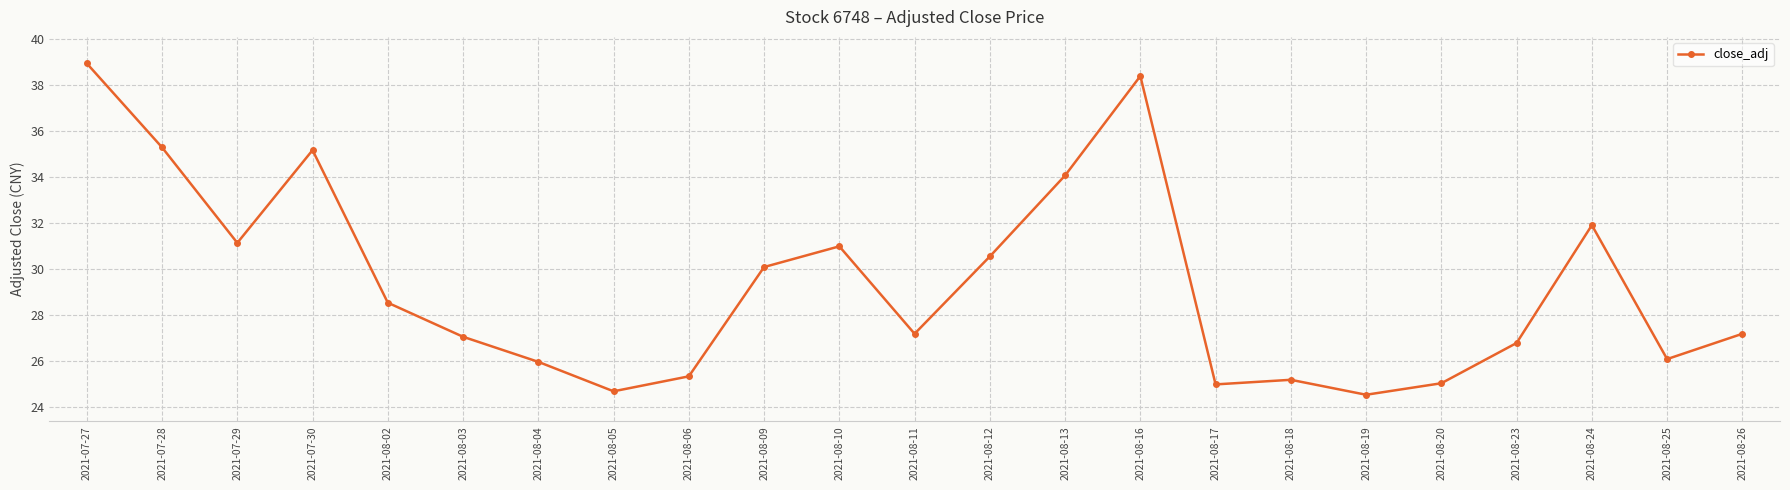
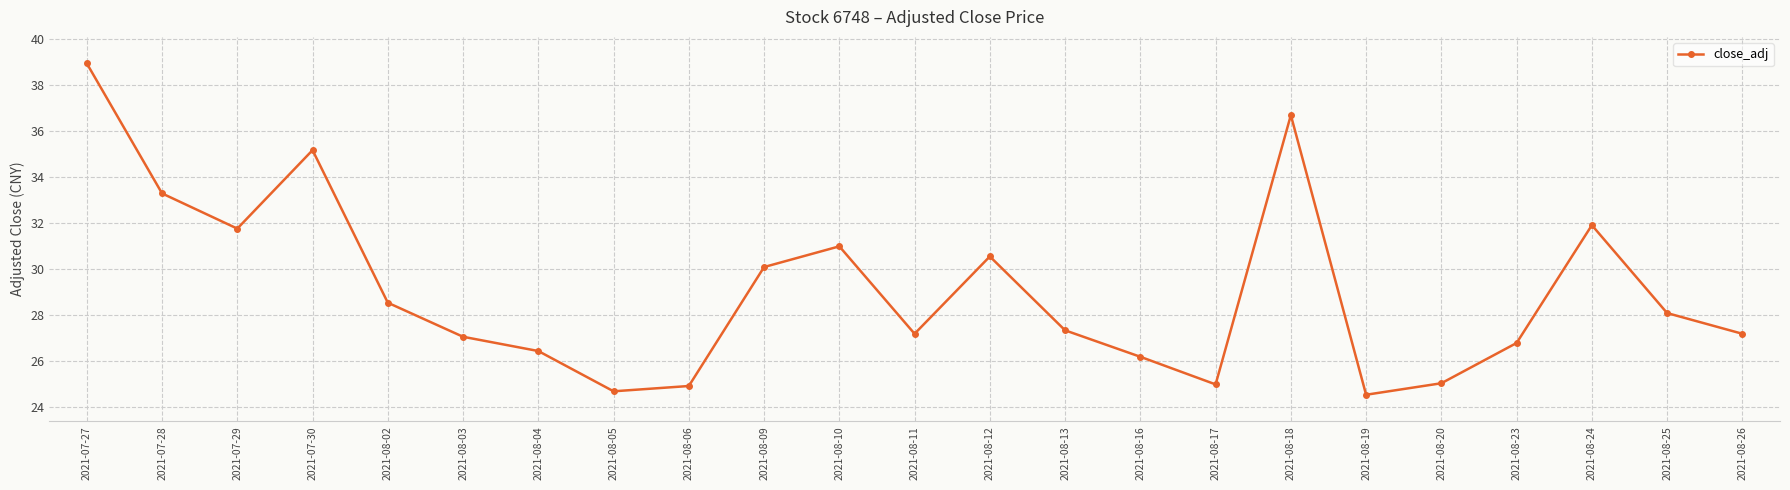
2021-07-28: 35.3 -> 33.3
2021-07-29: 31.2 -> 31.8
2021-08-04: 26.0 -> 26.5
2021-08-06: 25.4 -> 24.9
2021-08-13: 34.1 -> 27.4
2021-08-16: 38.4 -> 26.2
2021-08-18: 25.2 -> 36.7
2021-08-25: 26.1 -> 28.1
